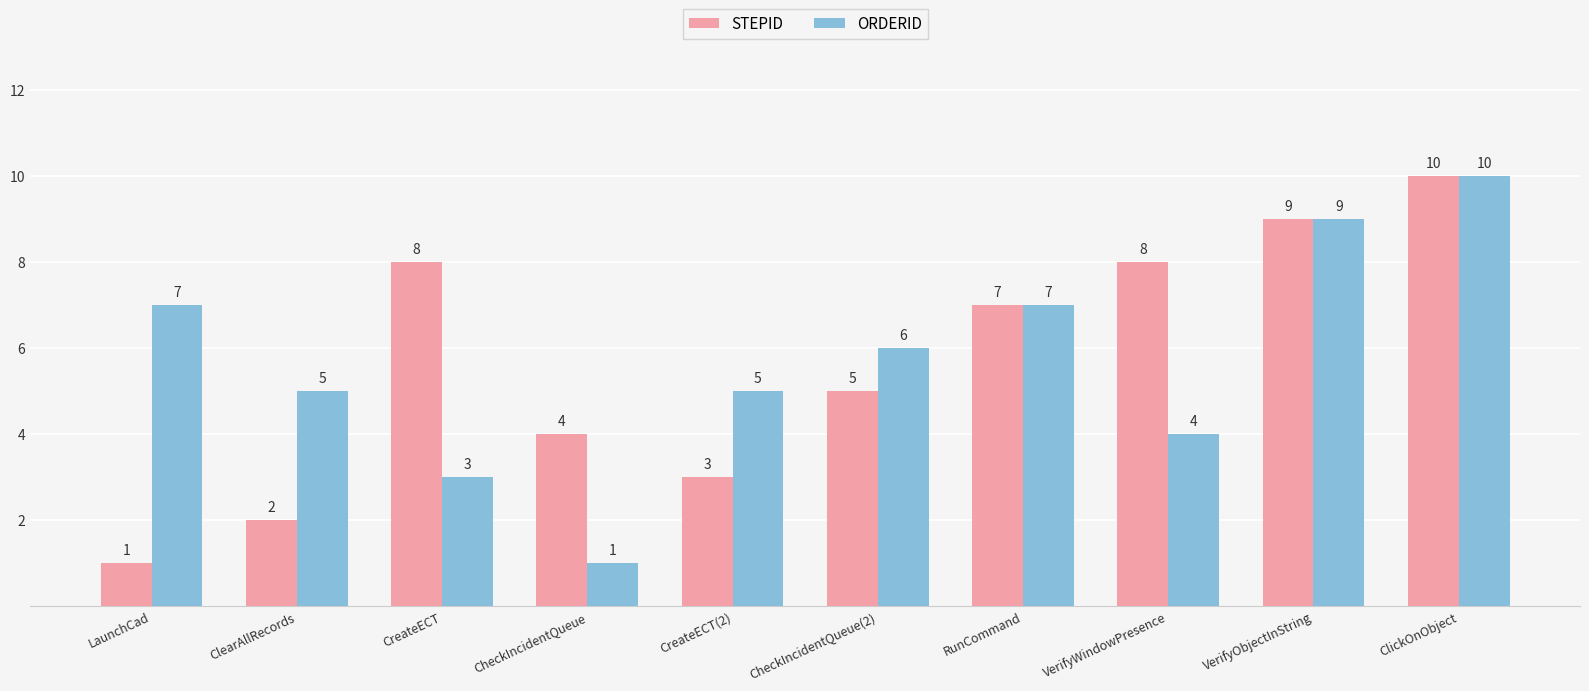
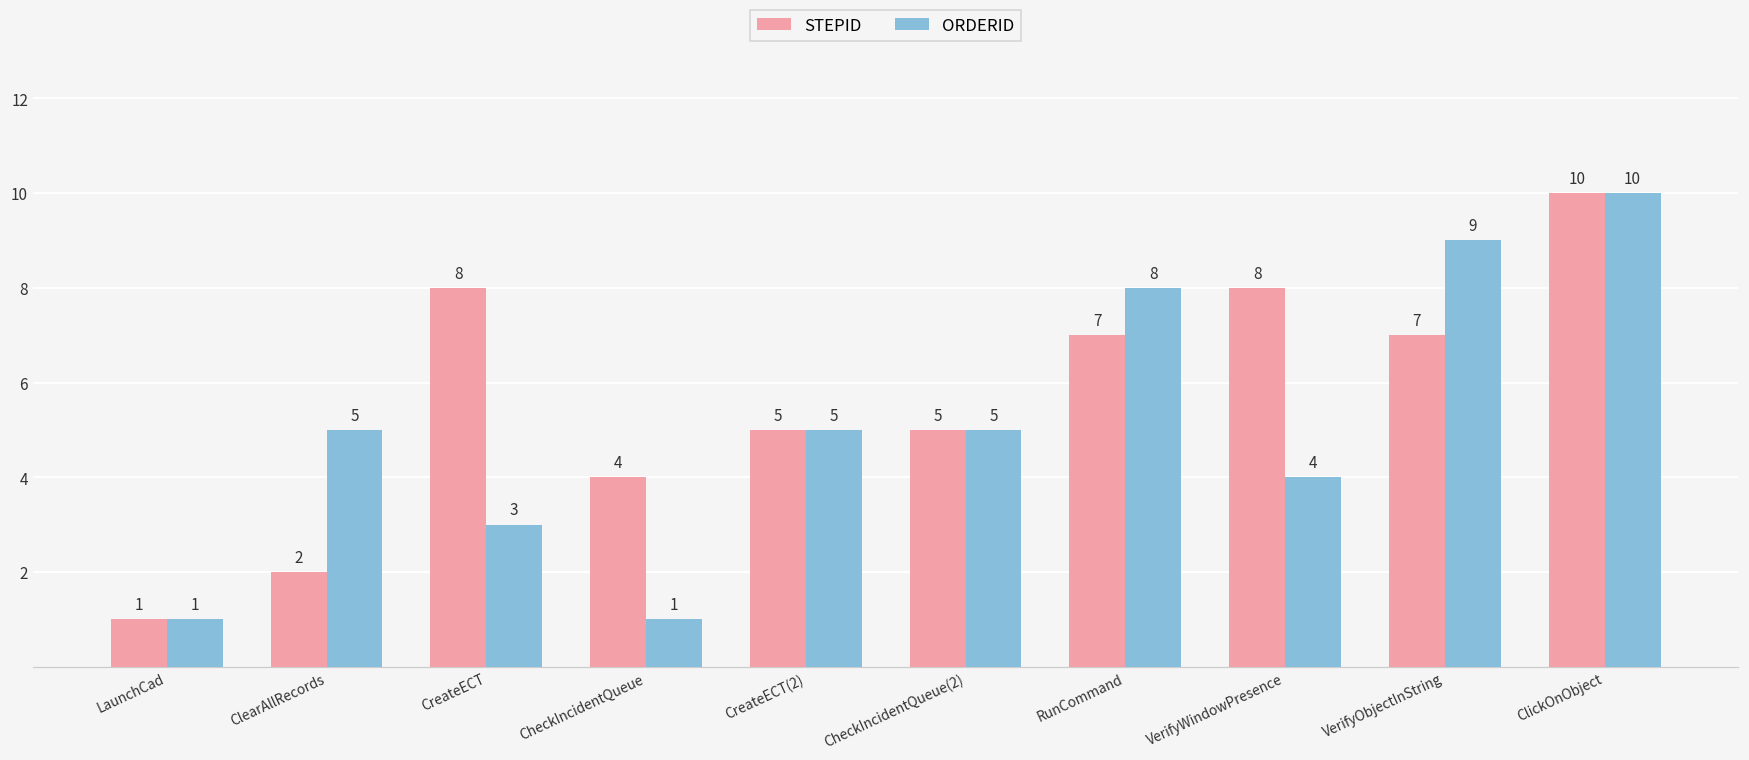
ORDERID, LaunchCad: 7 -> 1
STEPID, CreateECT(2): 3 -> 5
ORDERID, CheckIncidentQueue(2): 6 -> 5
ORDERID, RunCommand: 7 -> 8
STEPID, VerifyObjectInString: 9 -> 7
